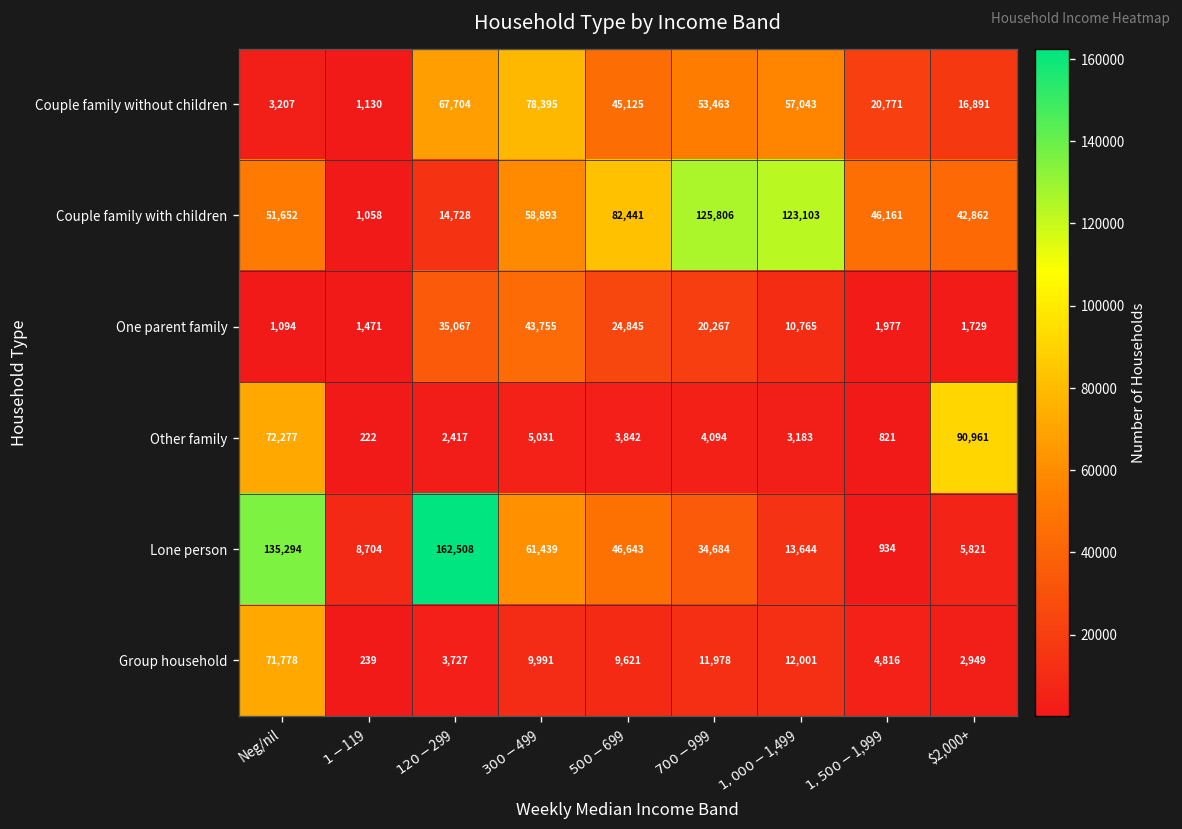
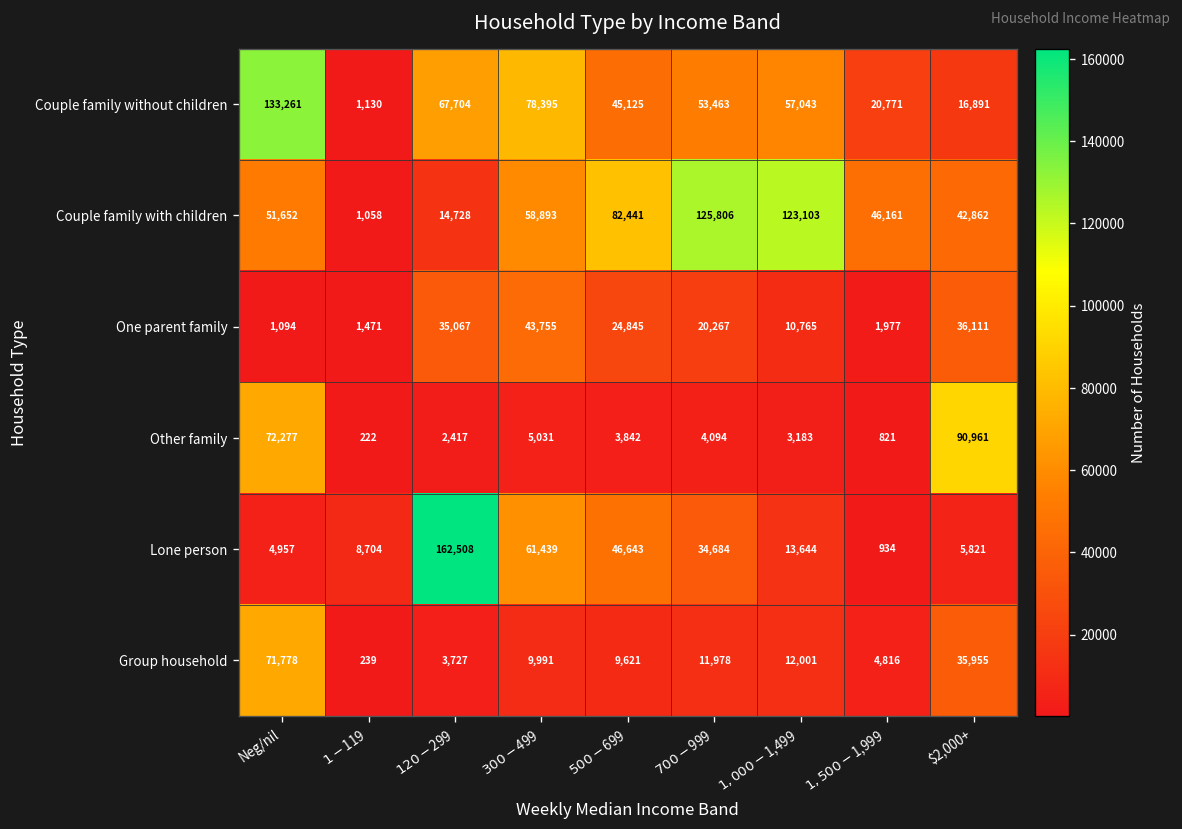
Couple family without children, Neg/nil: 3,207 -> 133,261
One parent family, $2,000+: 1,729 -> 36,111
Lone person, Neg/nil: 135,294 -> 4,957
Group household, $2,000+: 2,949 -> 35,955
